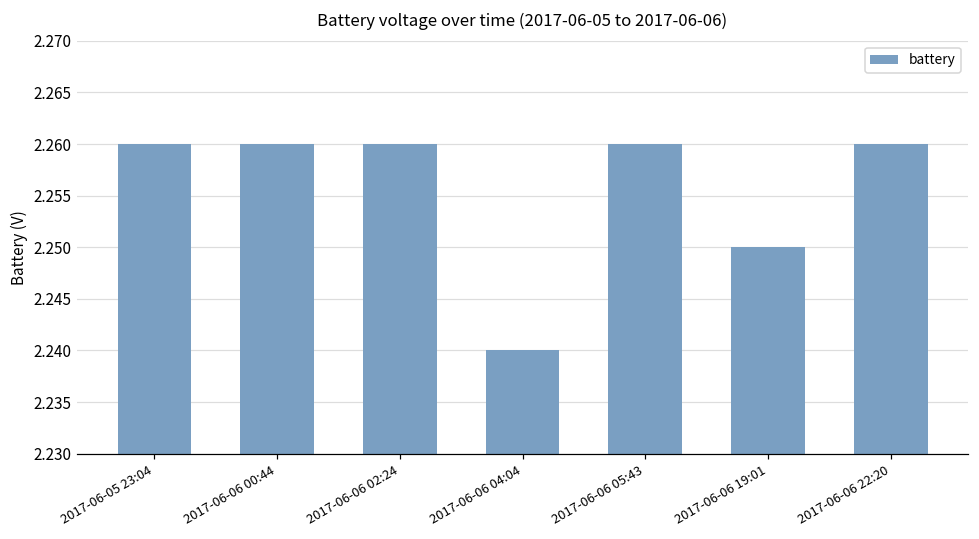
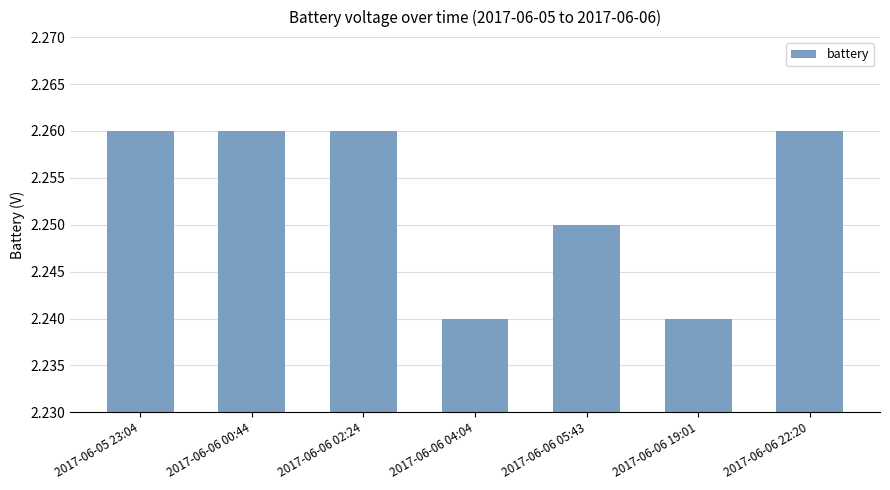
2017-06-06 05:43: 2.26 -> 2.25
2017-06-06 19:01: 2.25 -> 2.24
